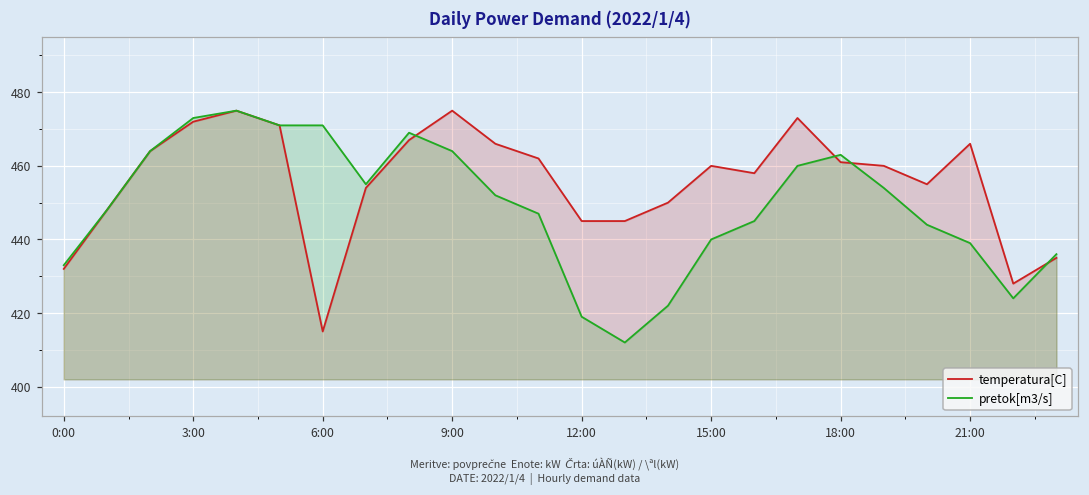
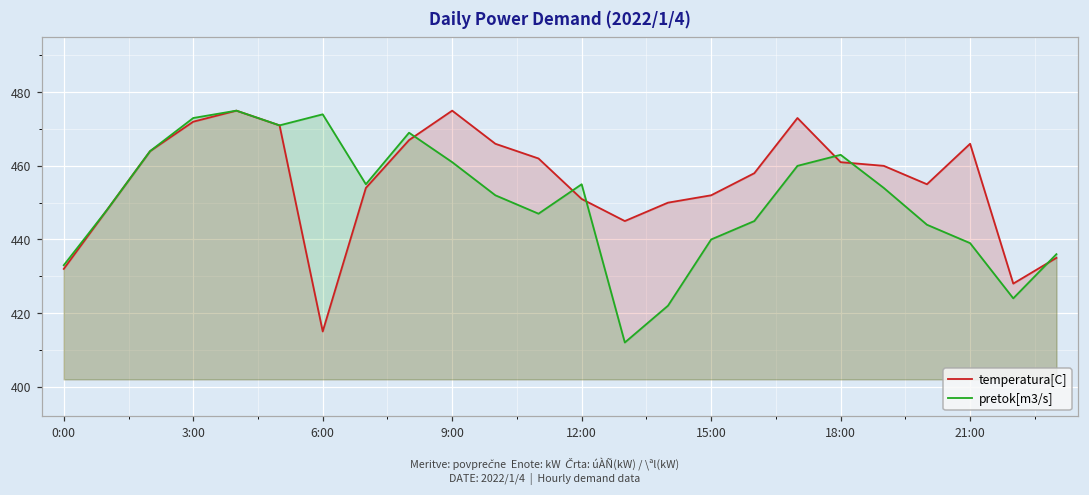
pretok[m3/s], 6:00: 471 -> 474
pretok[m3/s], 9:00: 464 -> 461
temperatura[C], 12:00: 445 -> 451
pretok[m3/s], 12:00: 419 -> 455
temperatura[C], 15:00: 460 -> 452
